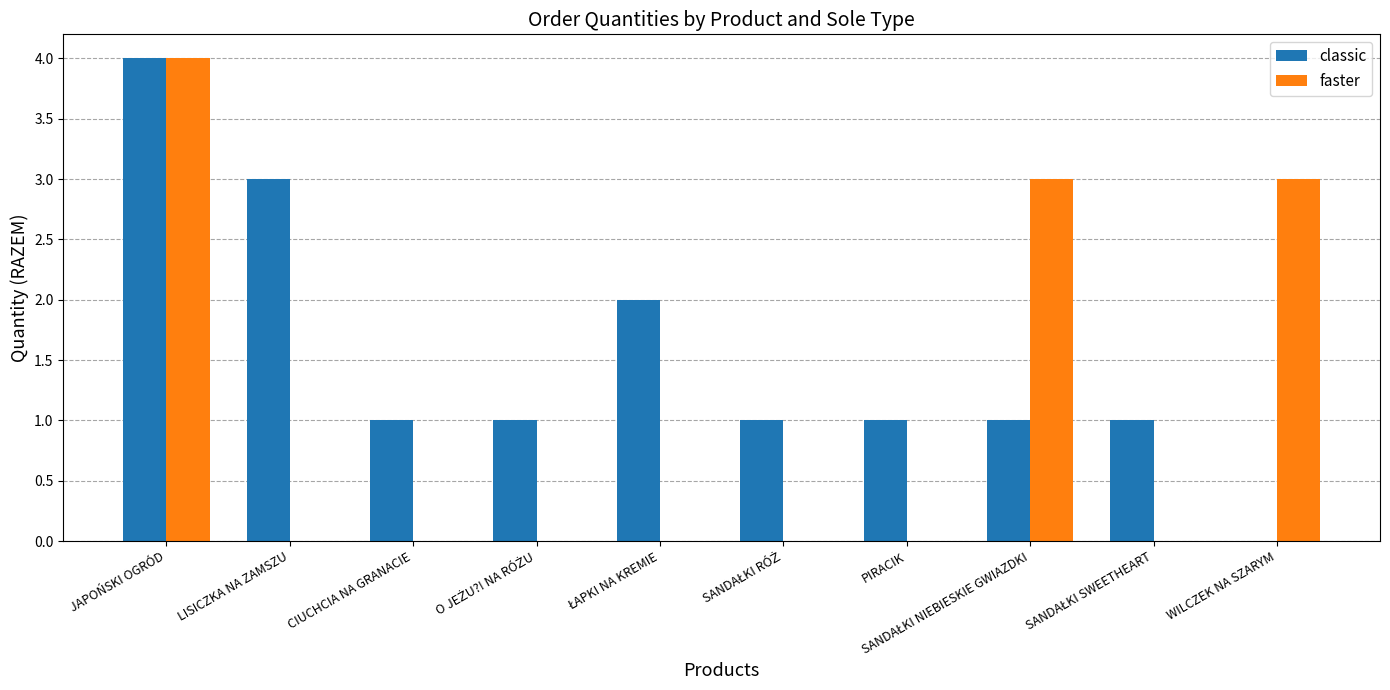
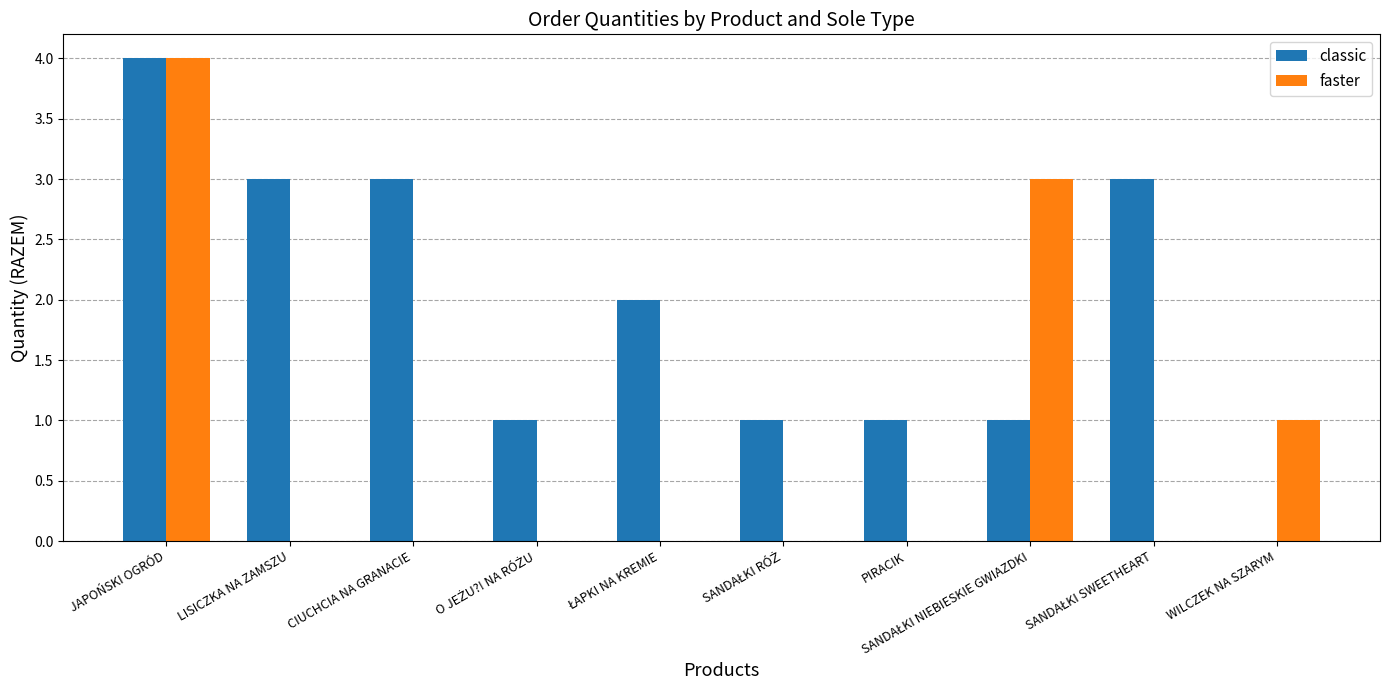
classic, CIUCHCIA NA GRANACIE: 1 -> 3
classic, SANDAŁKI SWEETHEART: 1 -> 3
faster, WILCZEK NA SZARYM: 3 -> 1
